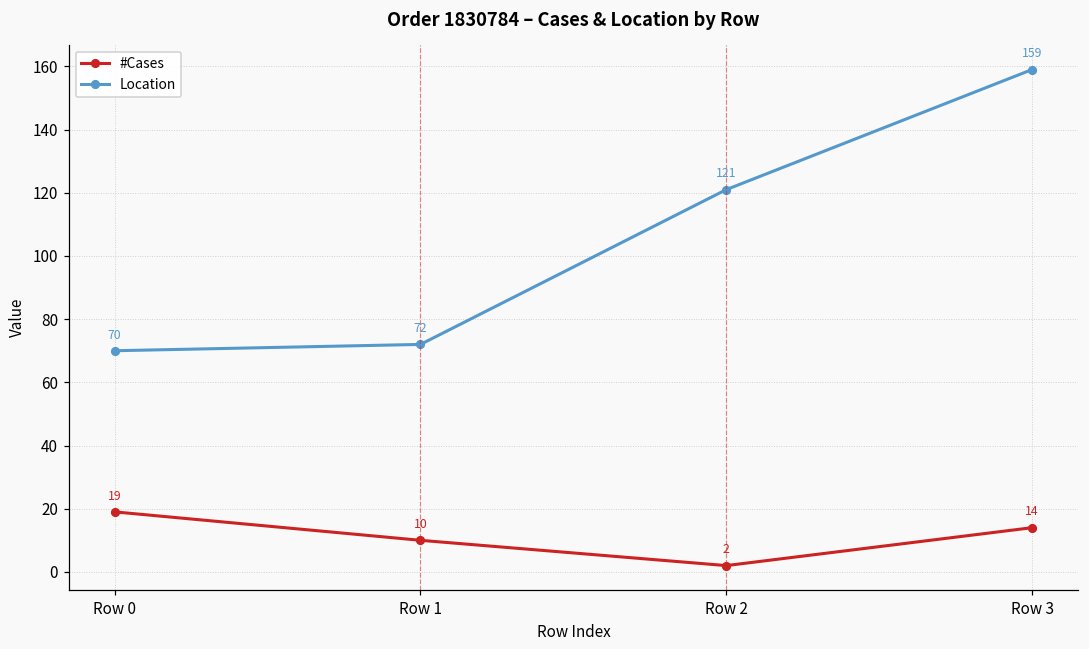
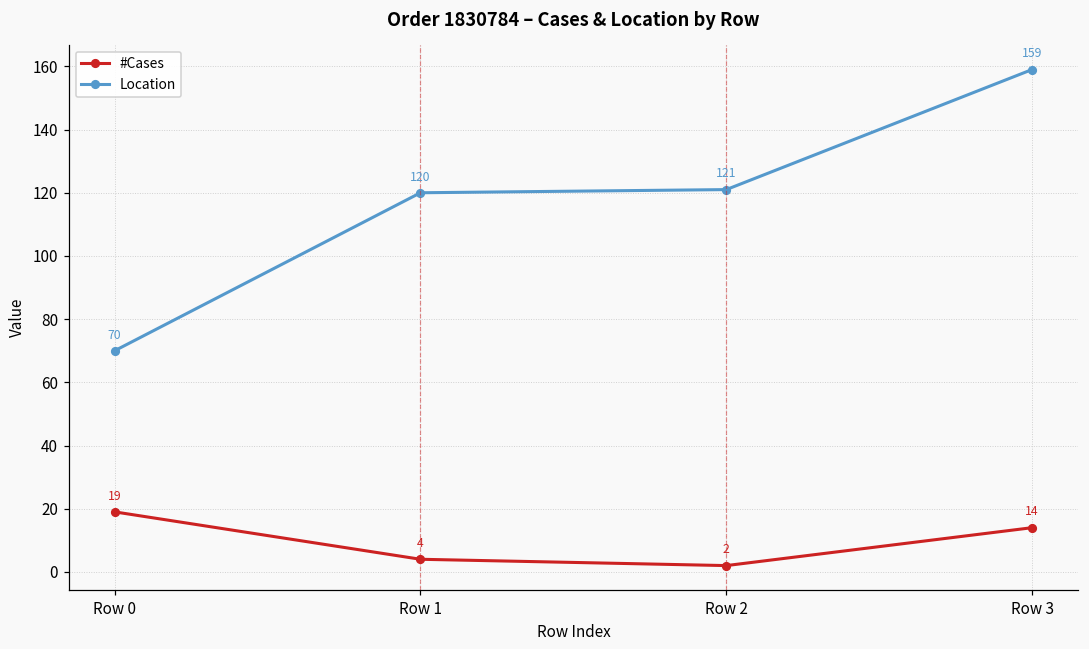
#Cases, Row 1: 10 -> 4
Location, Row 1: 72 -> 120
